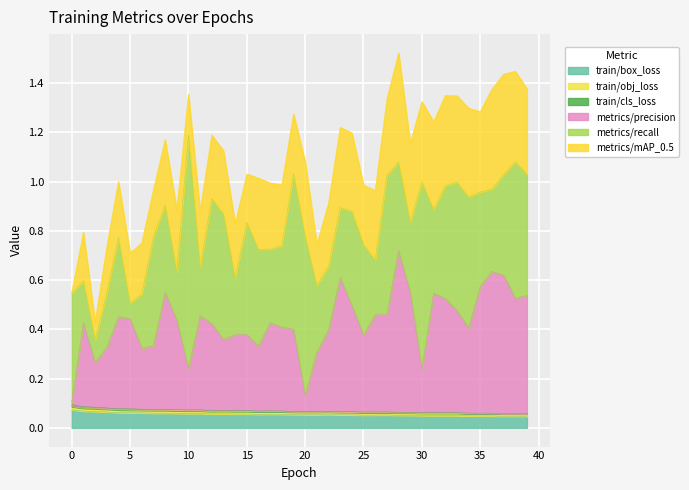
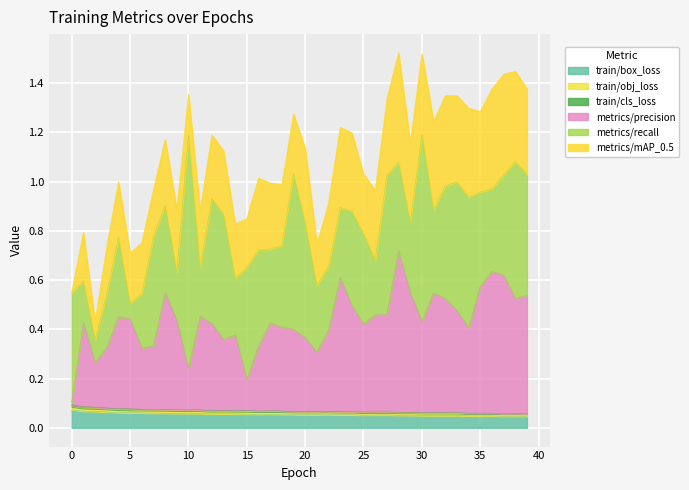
metrics/precision, 15: 0.31 -> 0.13
metrics/precision, 20: 0.06 -> 0.30
metrics/recall, 20: 0.65 -> 0.47
metrics/precision, 25: 0.31 -> 0.36
metrics/precision, 30: 0.18 -> 0.37
